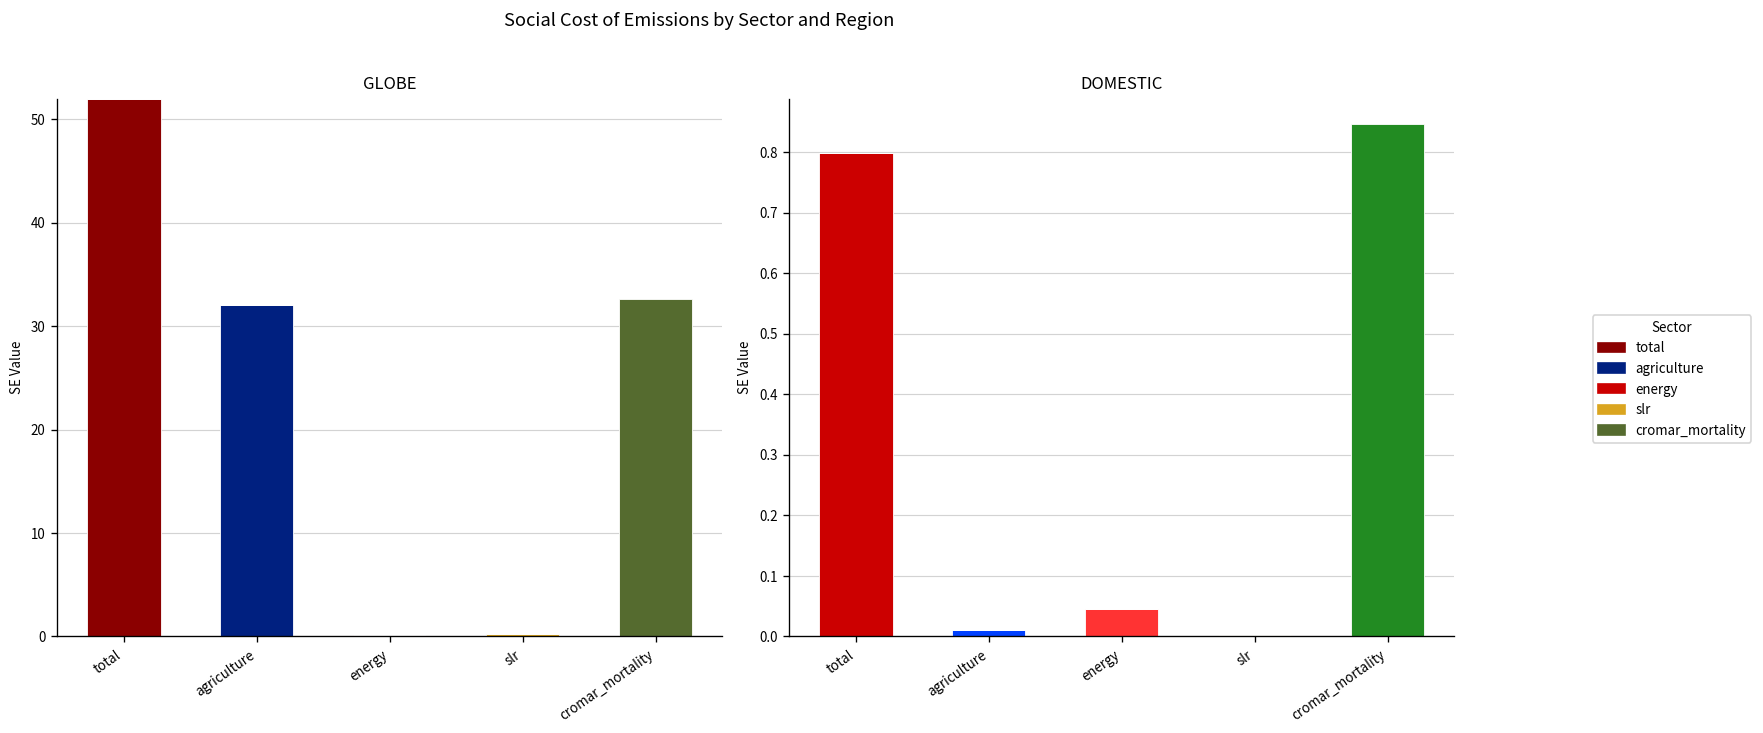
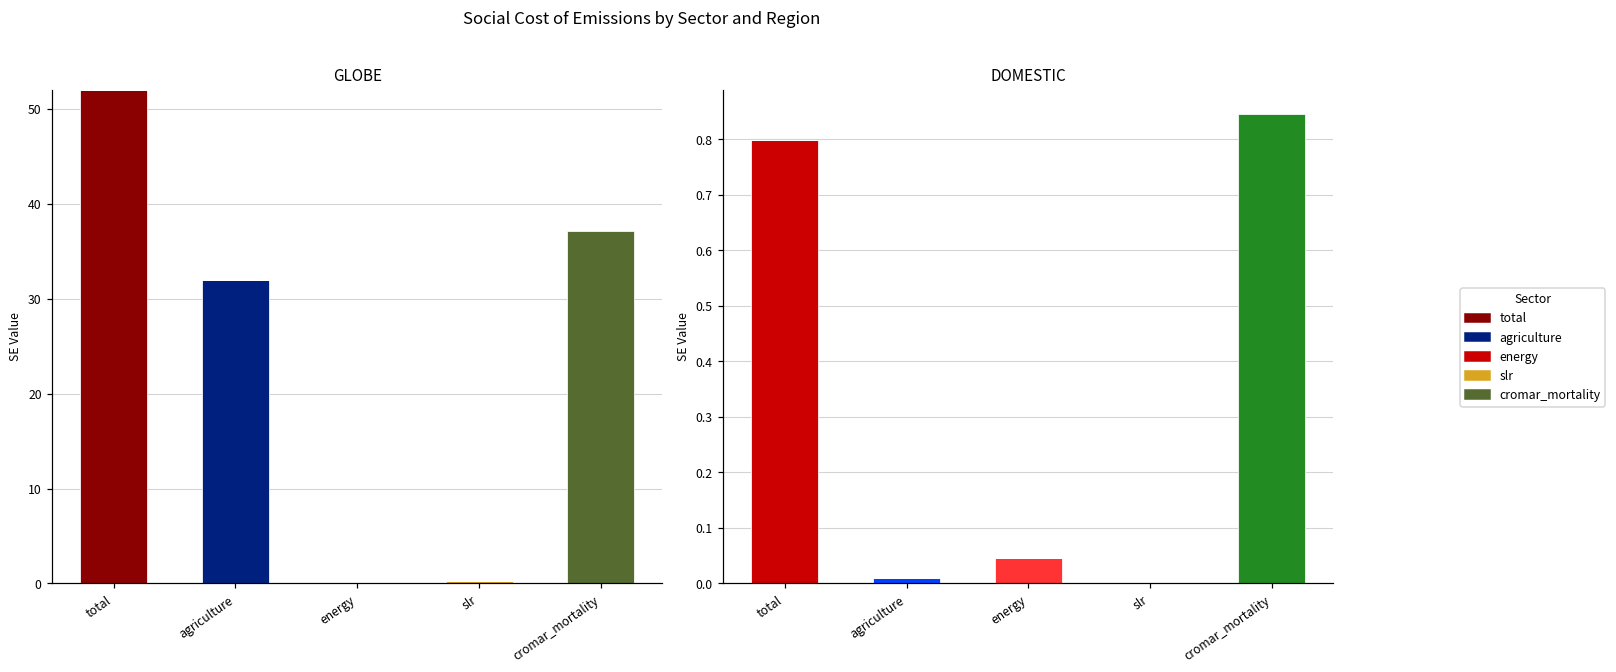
GLOBE, cromar_mortality, cromar_mortality: 33 -> 37
